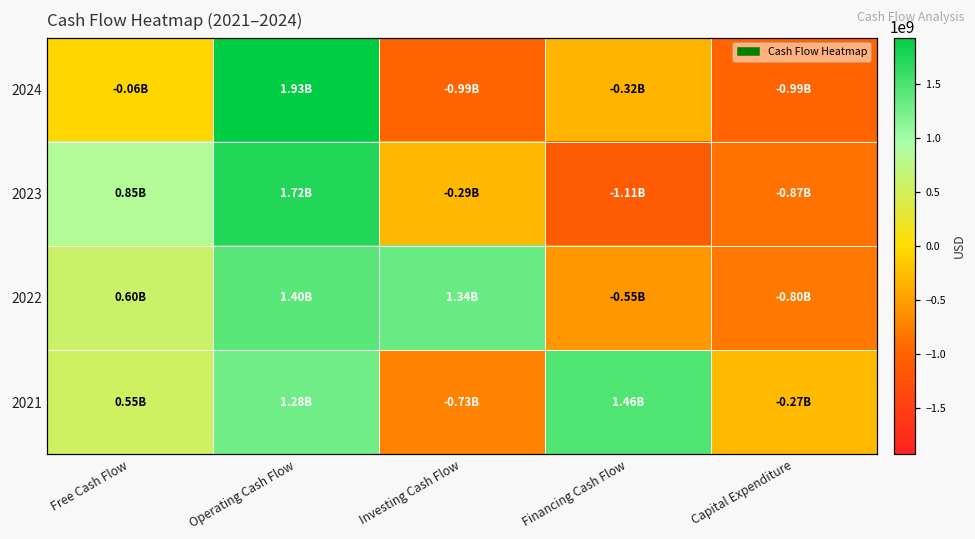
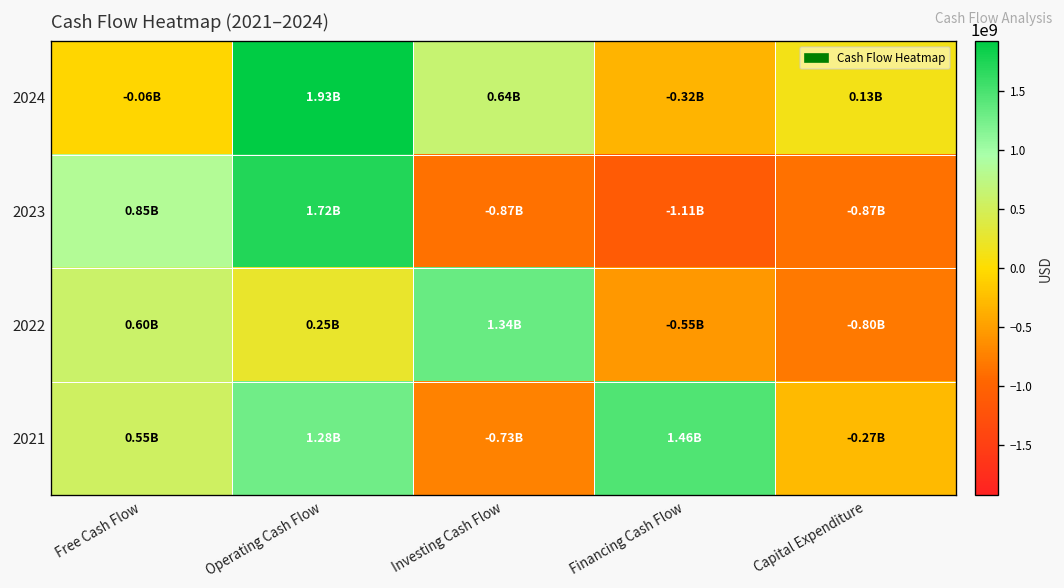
2024, Investing Cash Flow: -0.99B -> 0.64B
2024, Capital Expenditure: -0.99B -> 0.13B
2023, Investing Cash Flow: -0.29B -> -0.87B
2022, Operating Cash Flow: 1.40B -> 0.25B
